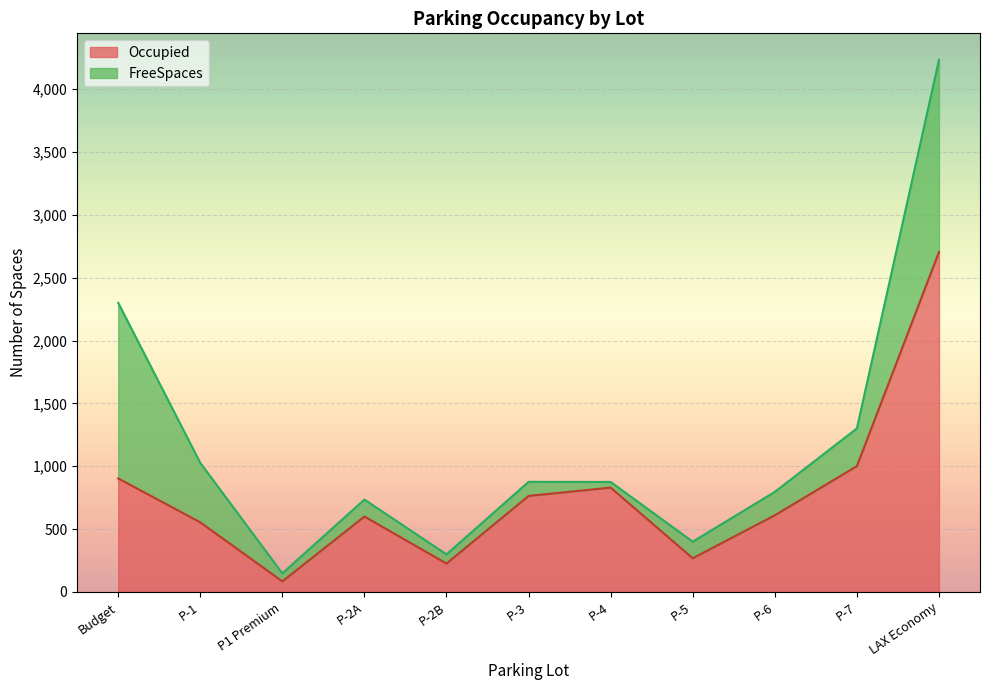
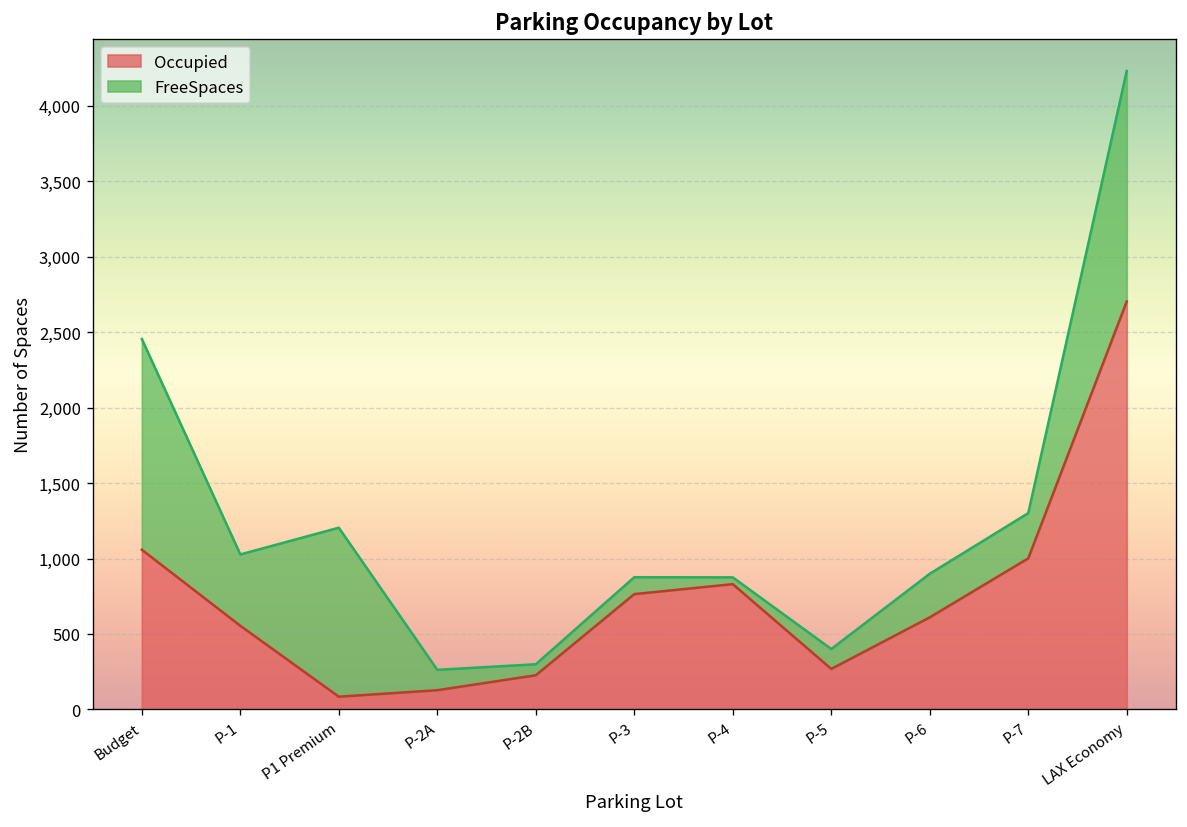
Occupied, Budget: 900 -> 1,060
FreeSpaces, P1 Premium: 60 -> 1,120
Occupied, P-2A: 600 -> 130
FreeSpaces, P-6: 190 -> 290
